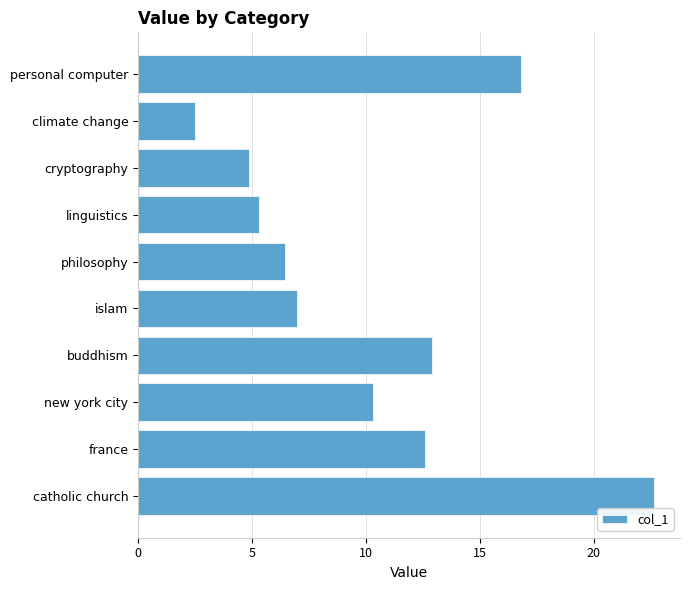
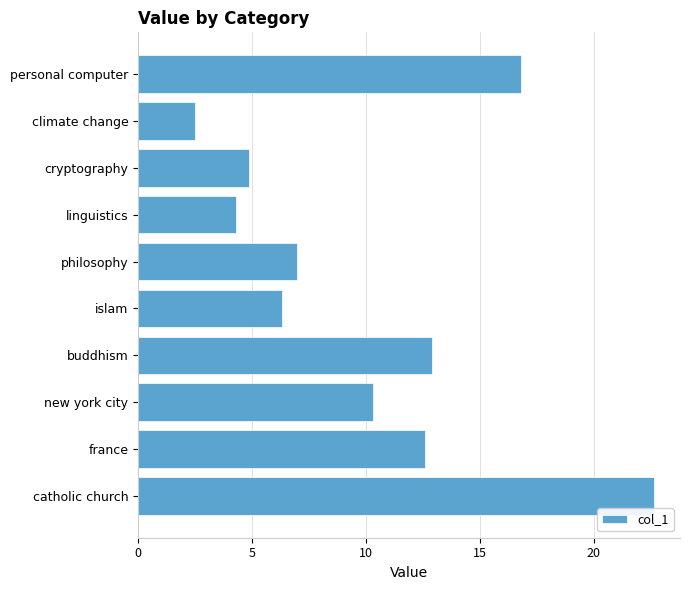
linguistics: 5.3 -> 4.3
philosophy: 6.4 -> 7.0
islam: 7.0 -> 6.3
